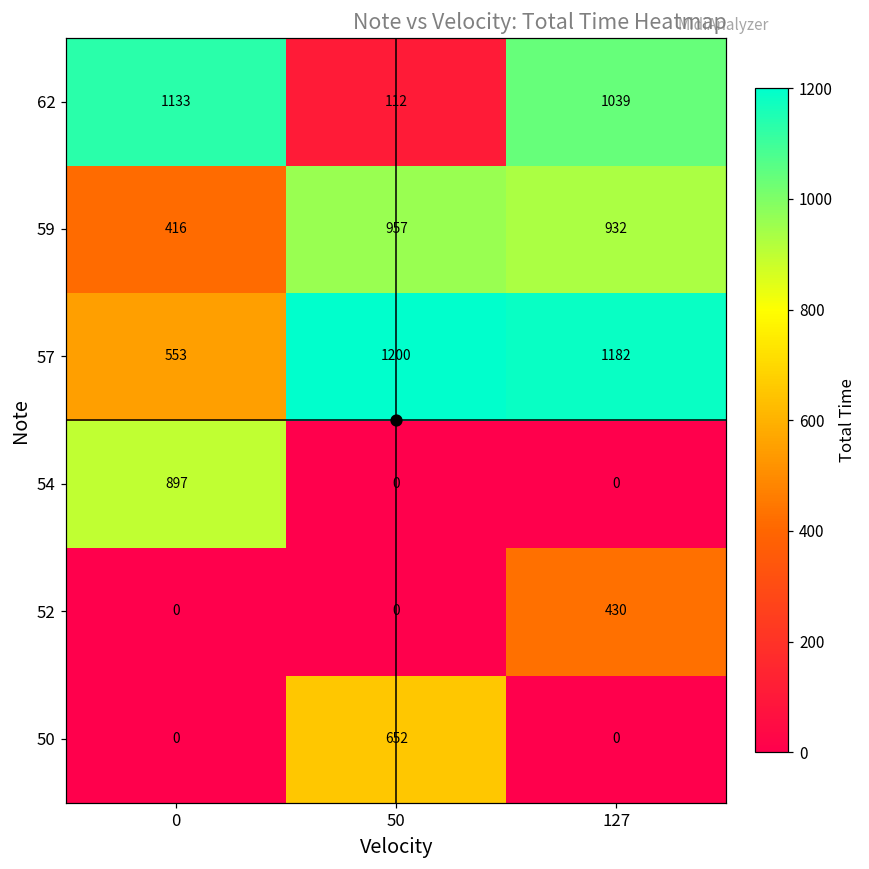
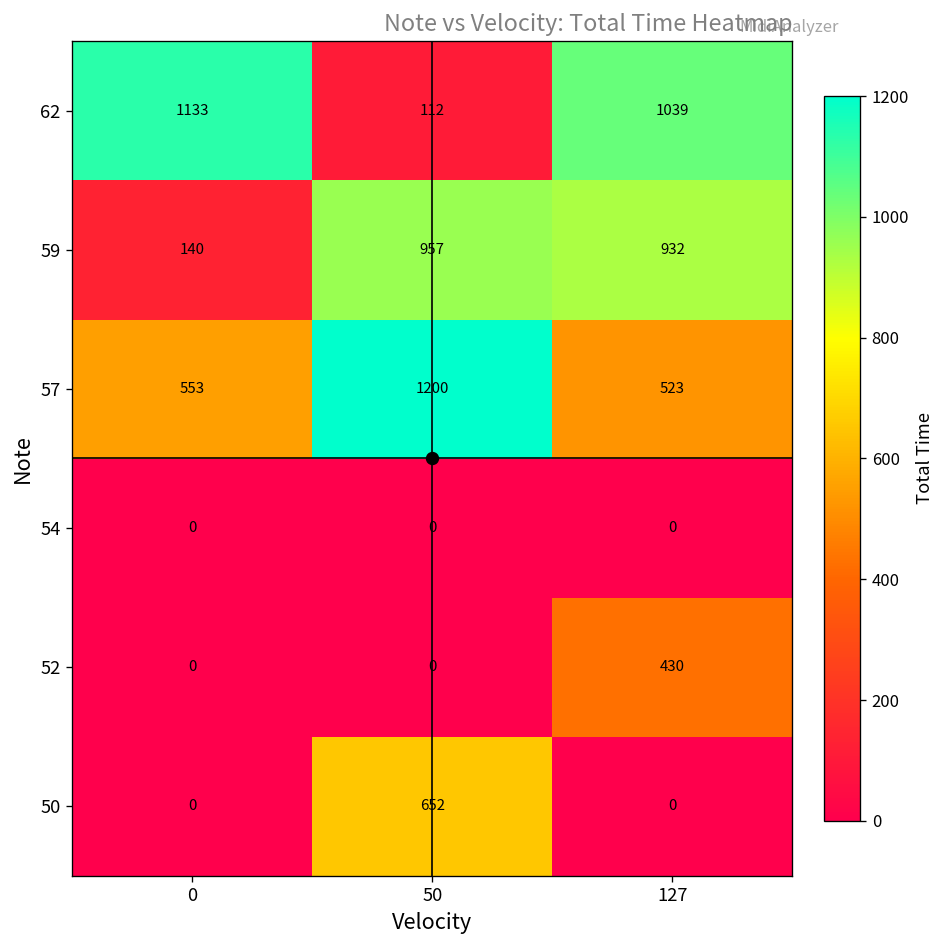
59, 0: 416 -> 140
57, 127: 1182 -> 523
54, 0: 897 -> 0
